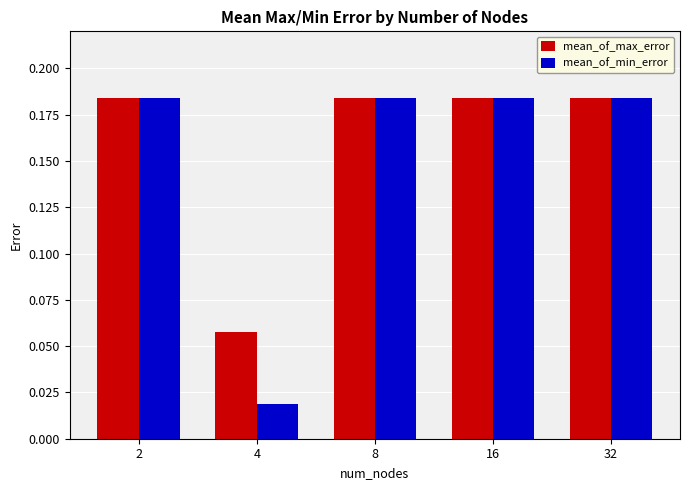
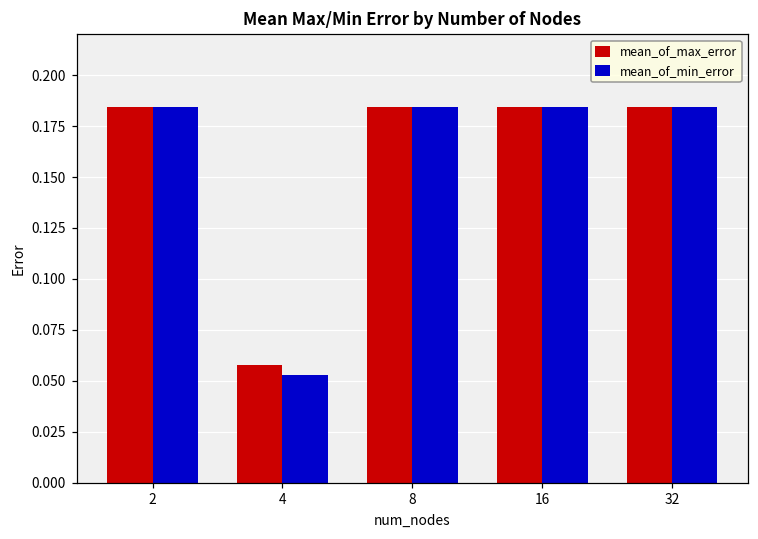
mean_of_min_error, 4: 0.019 -> 0.053
